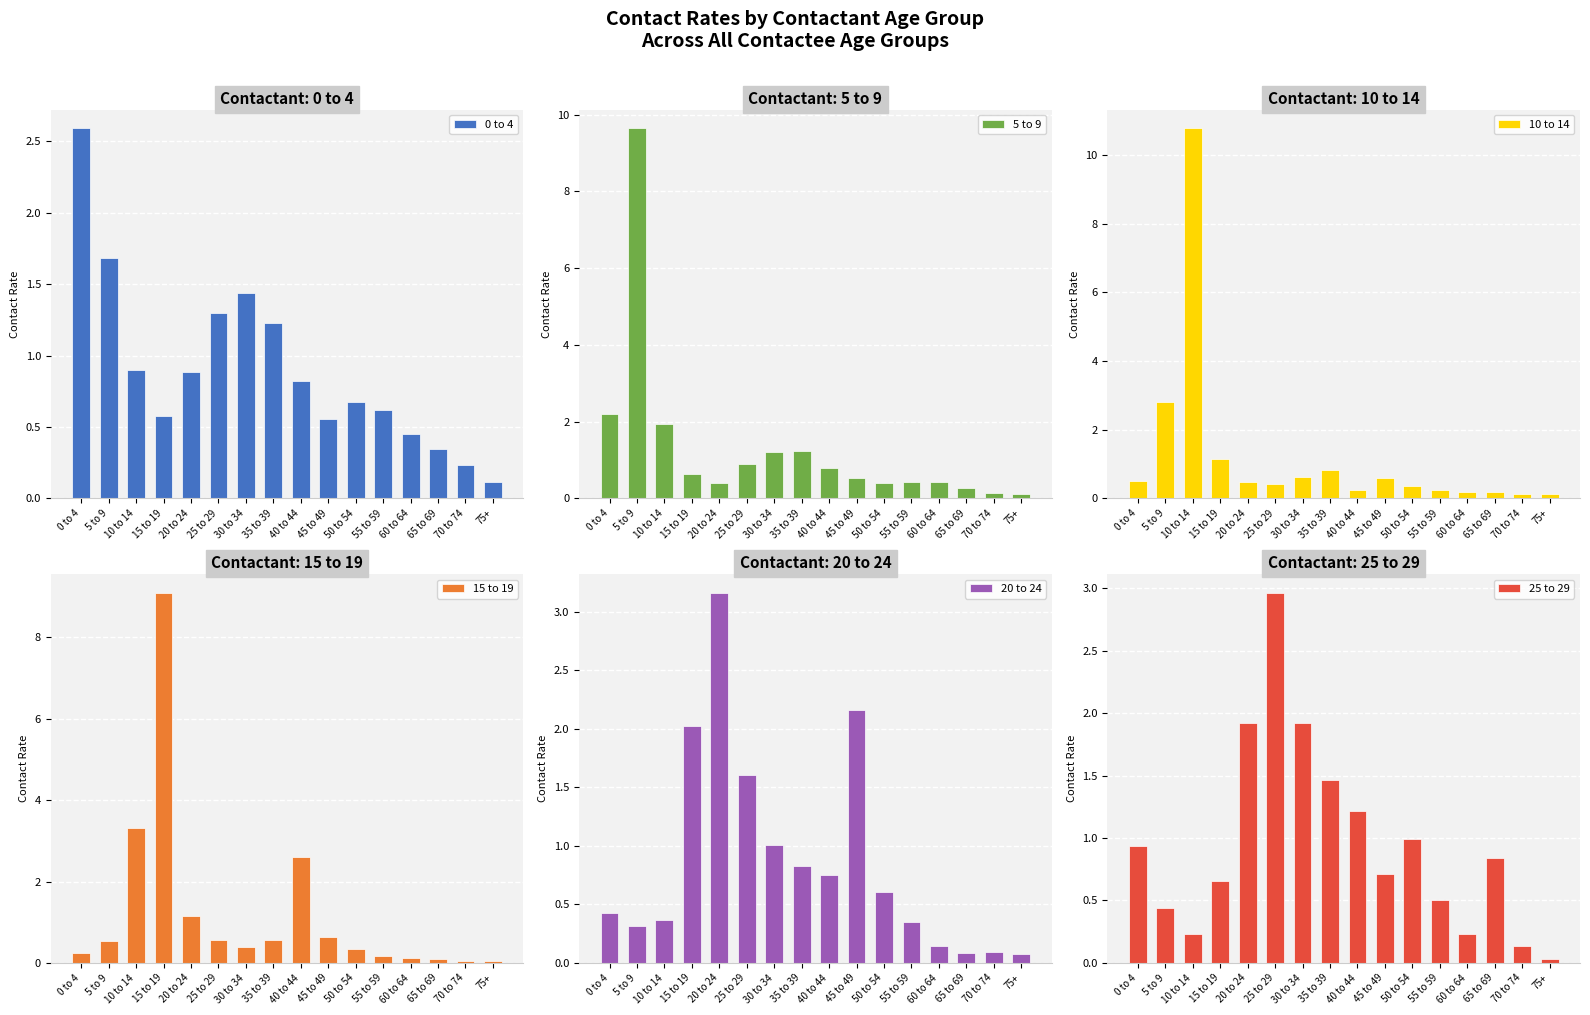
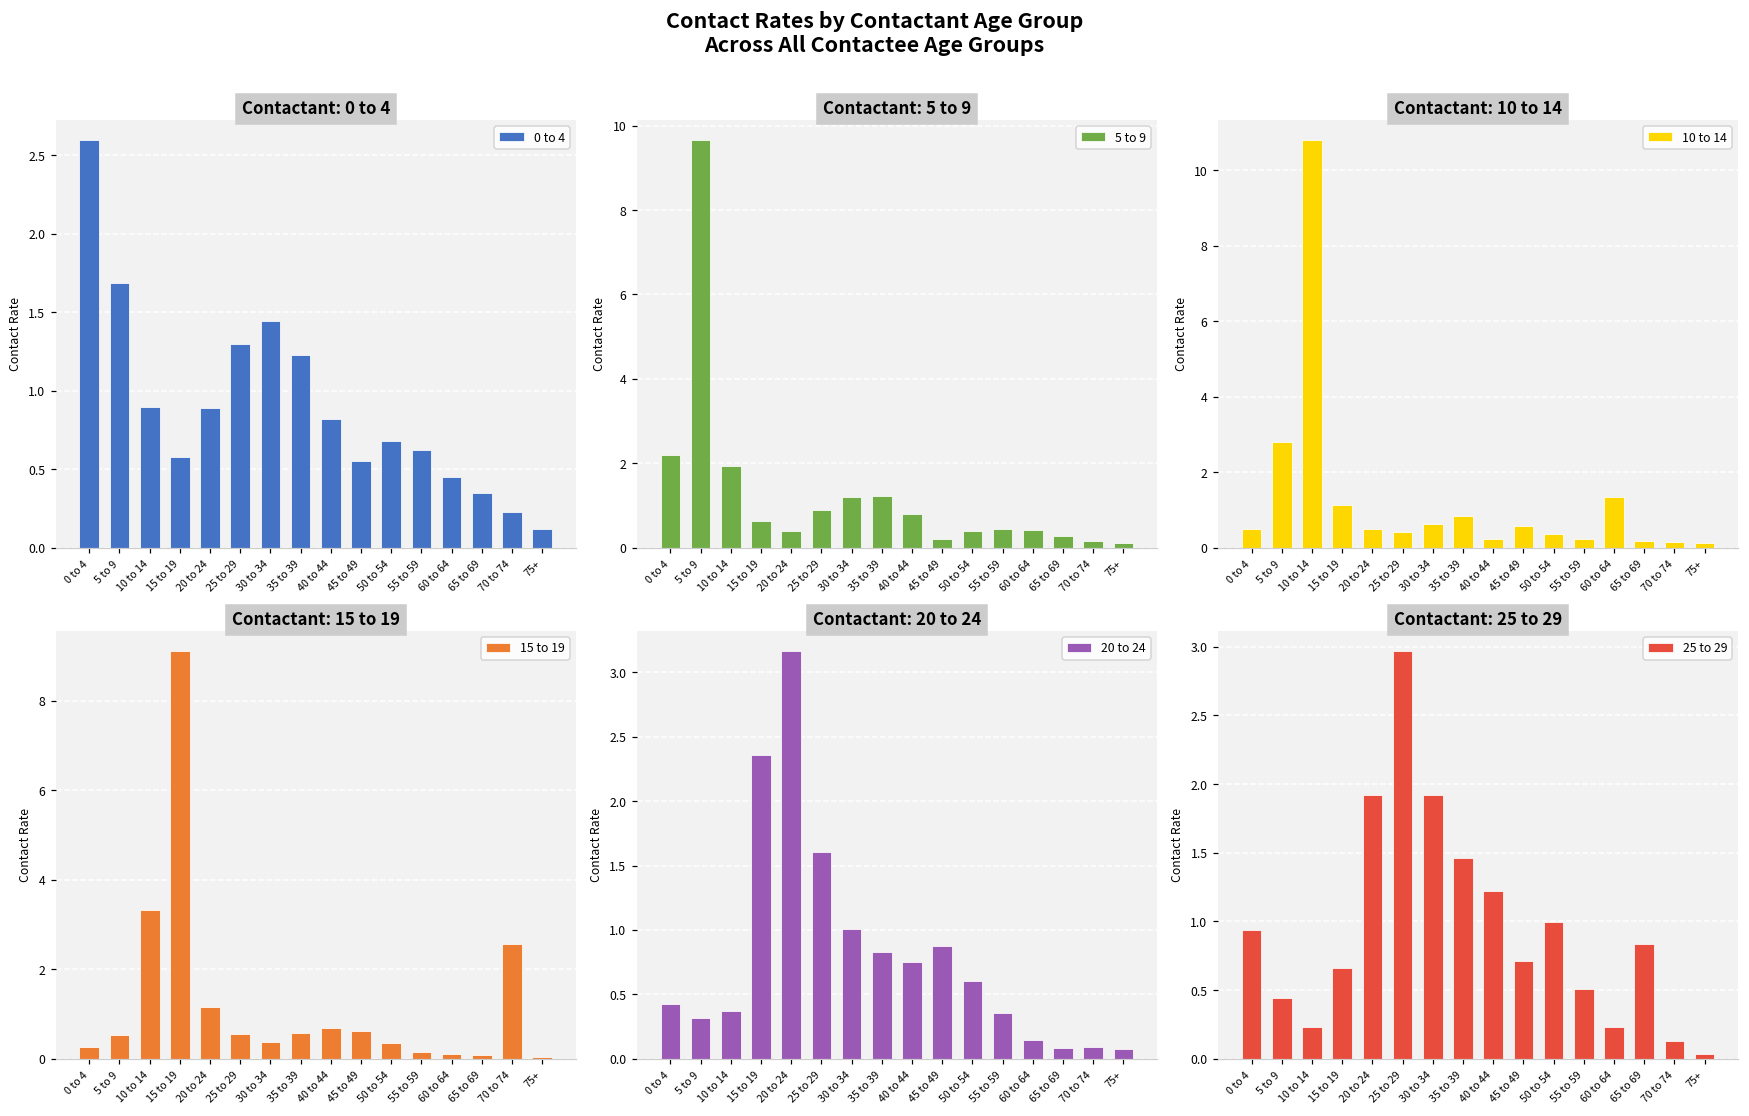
Contactant: 5 to 9, 45 to 49: 0.5 -> 0.2
Contactant: 10 to 14, 60 to 64: 0.2 -> 1.3
Contactant: 15 to 19, 40 to 44: 2.6 -> 0.7
Contactant: 15 to 19, 70 to 74: 0.1 -> 2.6
Contactant: 20 to 24, 15 to 19: 2.02 -> 2.36
Contactant: 20 to 24, 45 to 49: 2.16 -> 0.88
